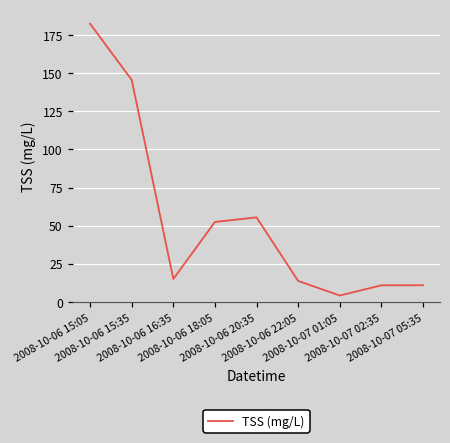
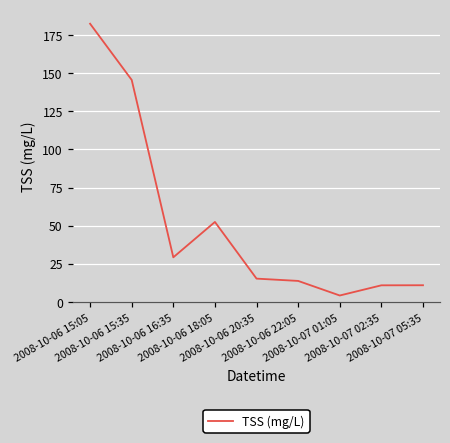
2008-10-06 16:35: 15 -> 29
2008-10-06 20:35: 55 -> 15
